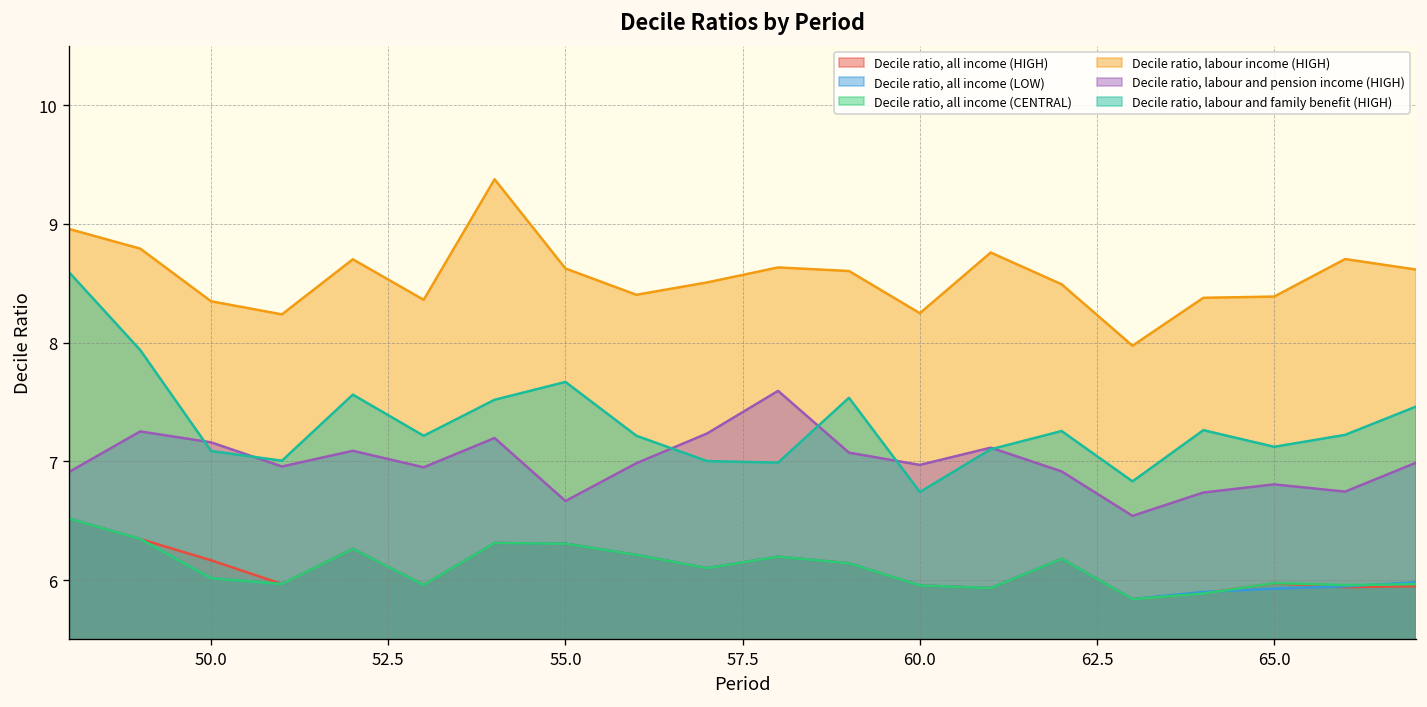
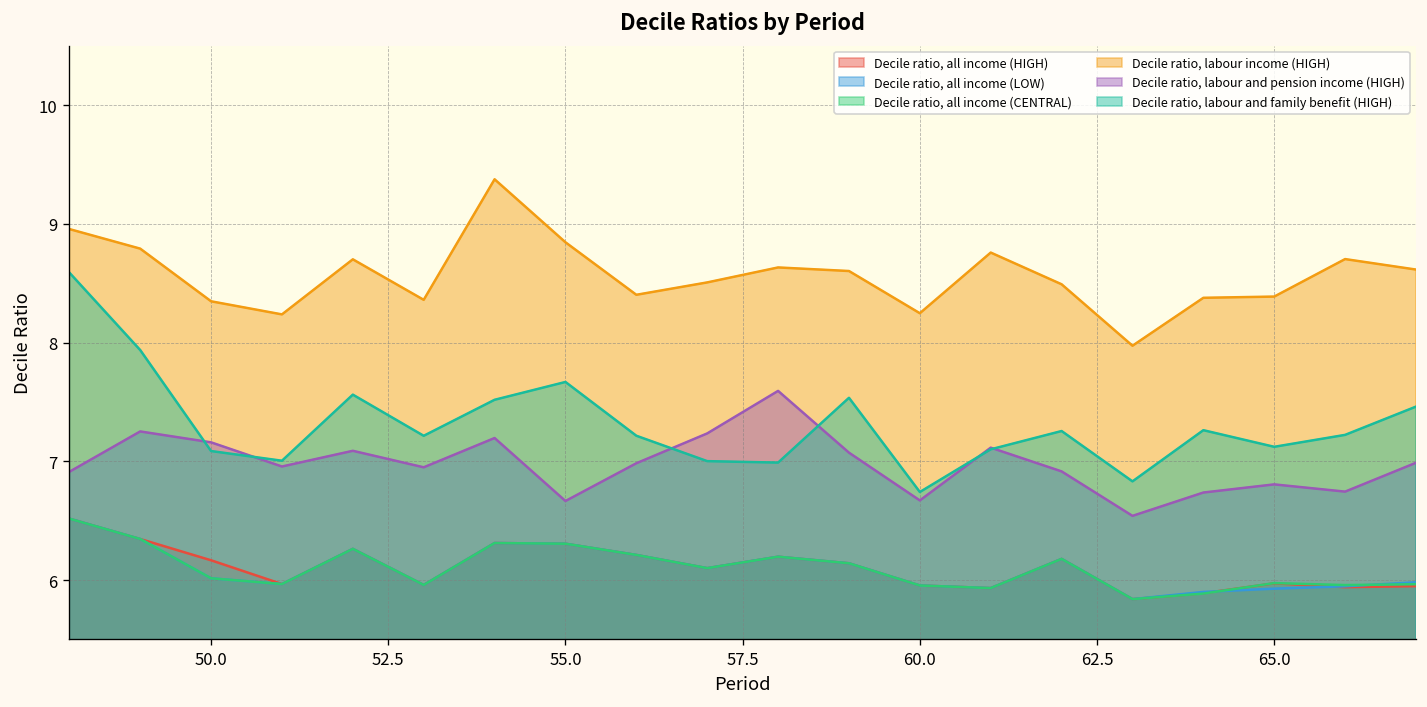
Decile ratio, labour income (HIGH), 55.0: 8.6 -> 8.8
Decile ratio, labour and pension income (HIGH), 60.0: 7.0 -> 6.7
